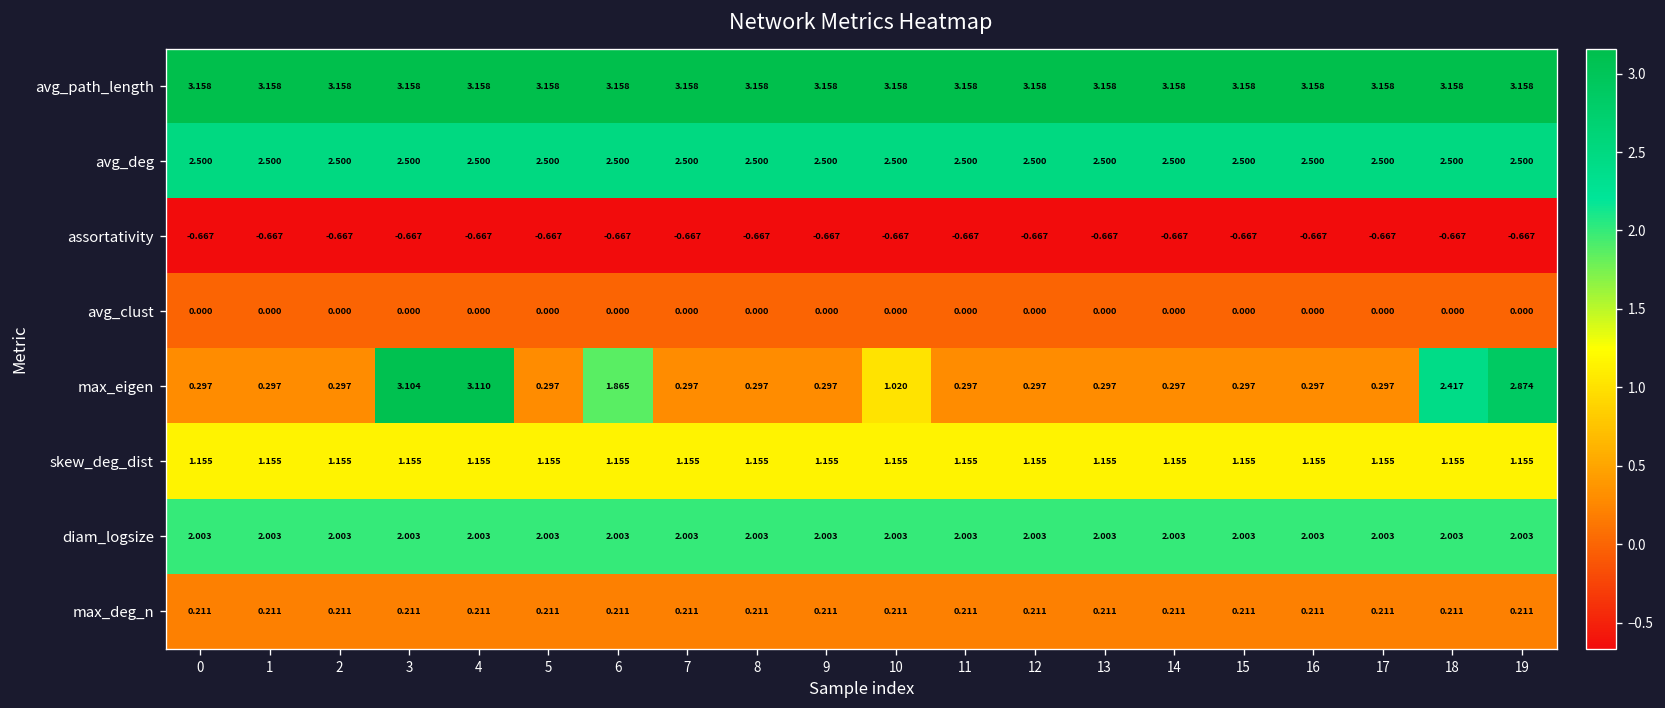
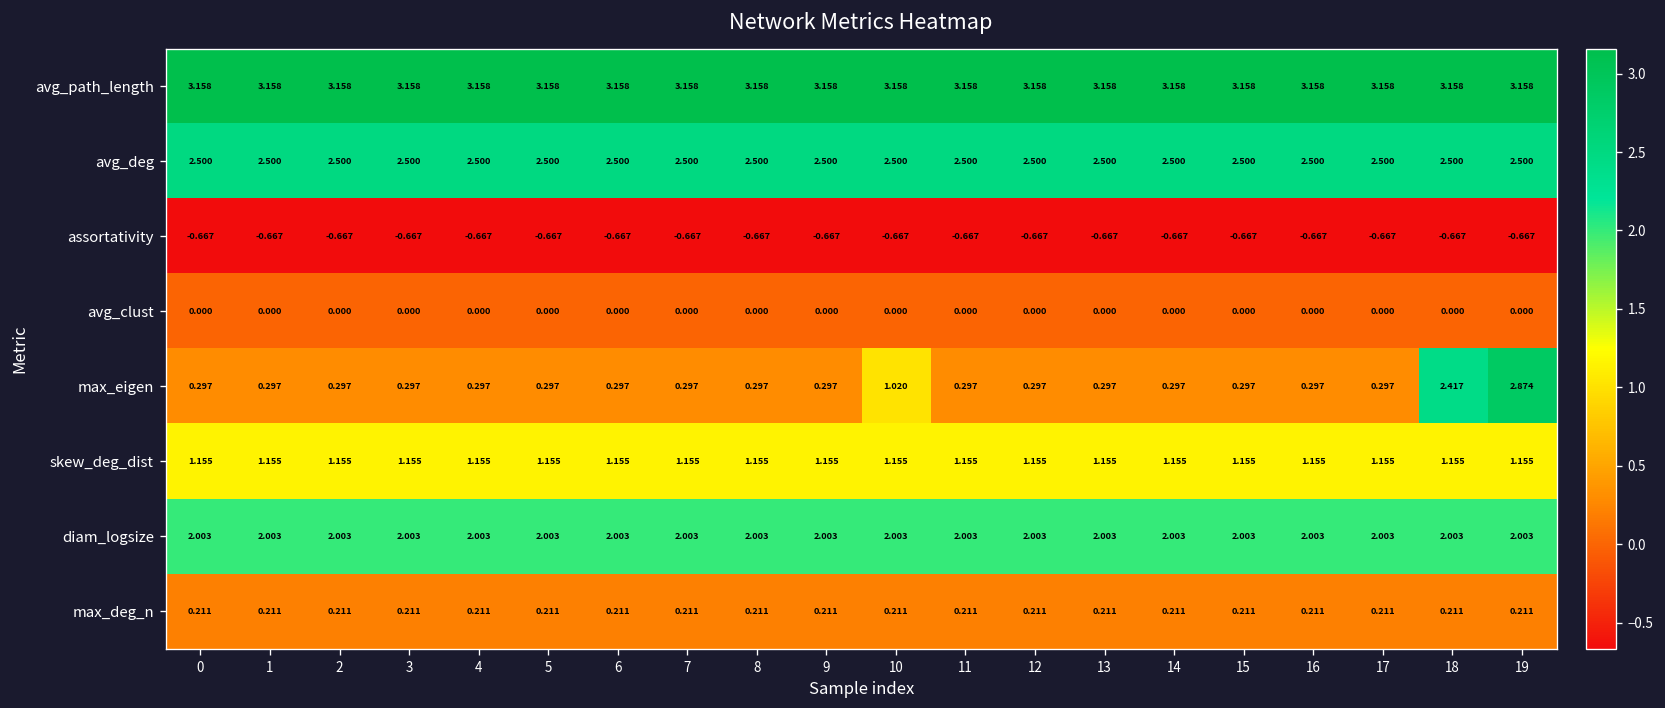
max_eigen, 3: 3.104 -> 0.297
max_eigen, 4: 3.110 -> 0.297
max_eigen, 6: 1.865 -> 0.297
